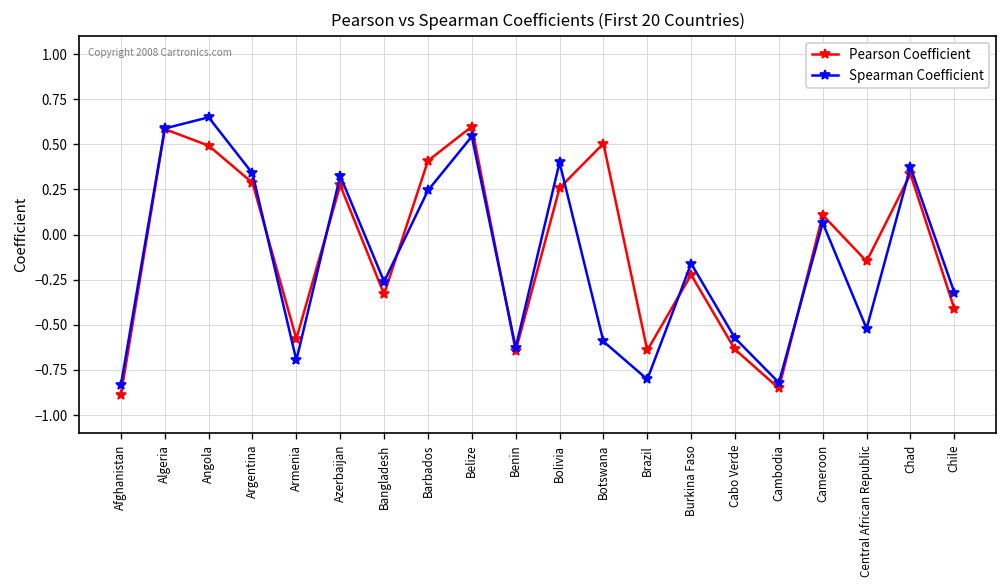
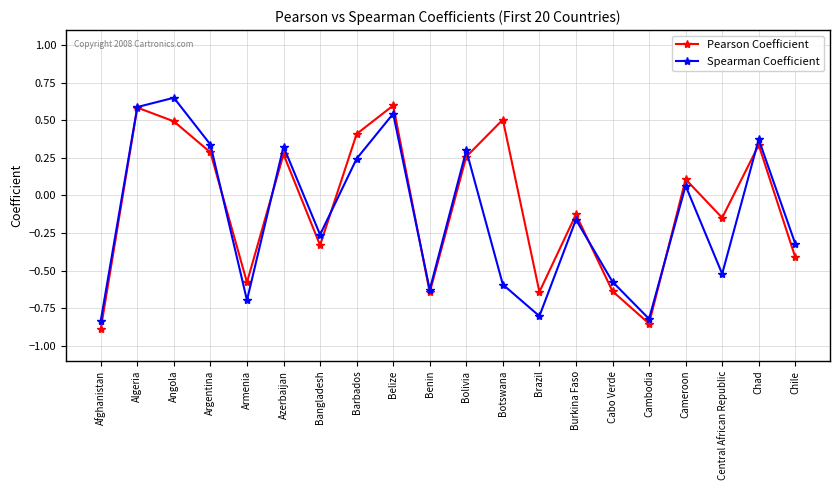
Spearman Coefficient, Bolivia: 0.4 -> 0.3
Pearson Coefficient, Burkina Faso: -0.22 -> -0.13
